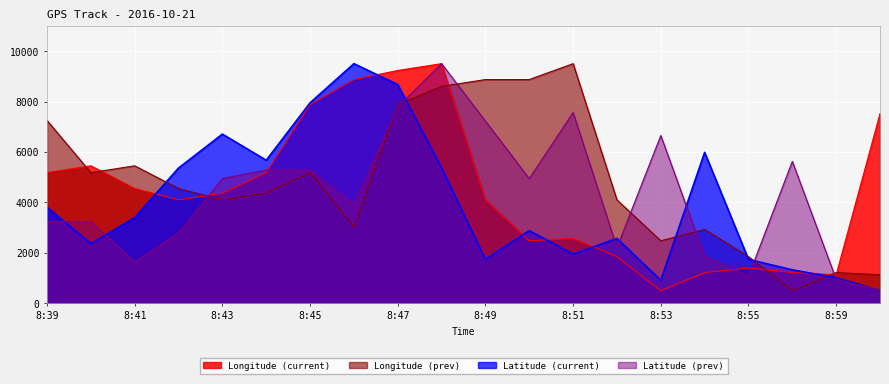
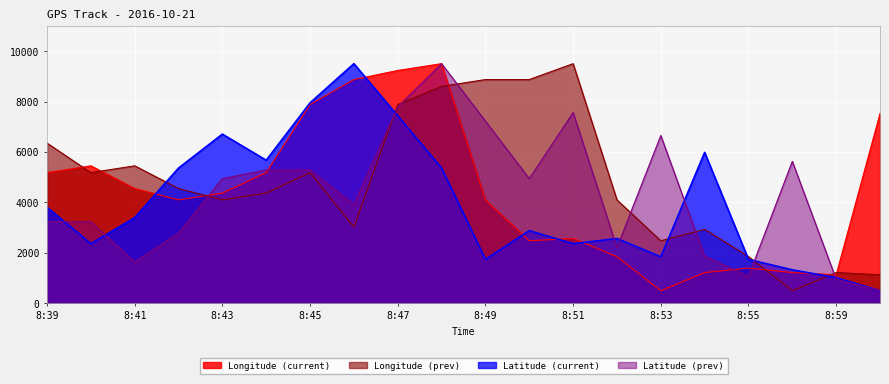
Longitude (prev), 8:39: 7300 -> 6300
Latitude (current), 8:47: 8700 -> 7400
Latitude (current), 8:51: 1900 -> 2400
Latitude (current), 8:53: 900 -> 1800
